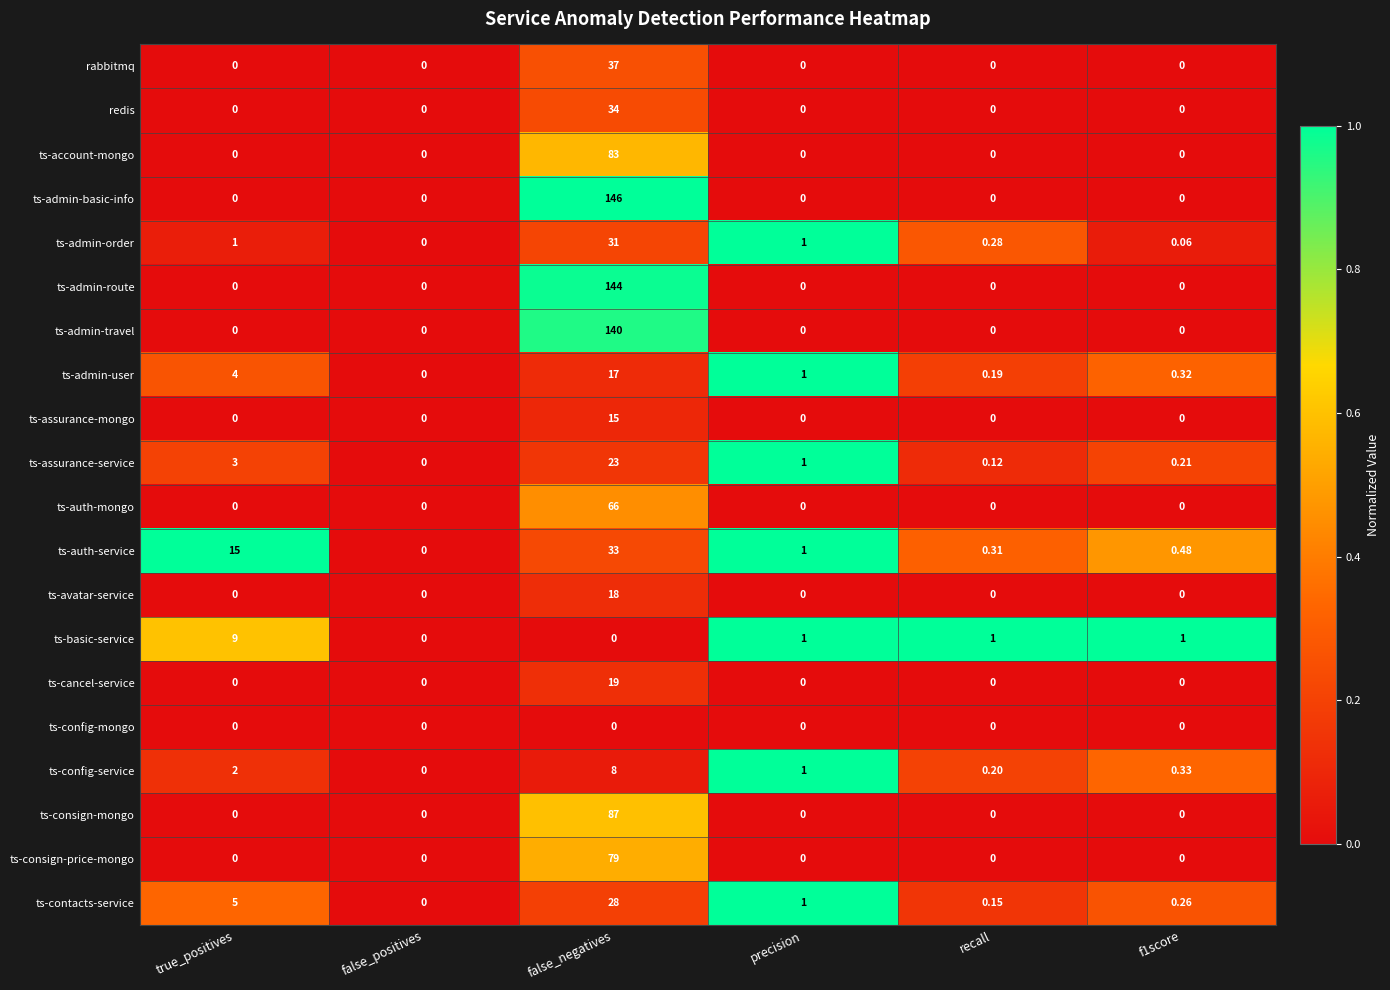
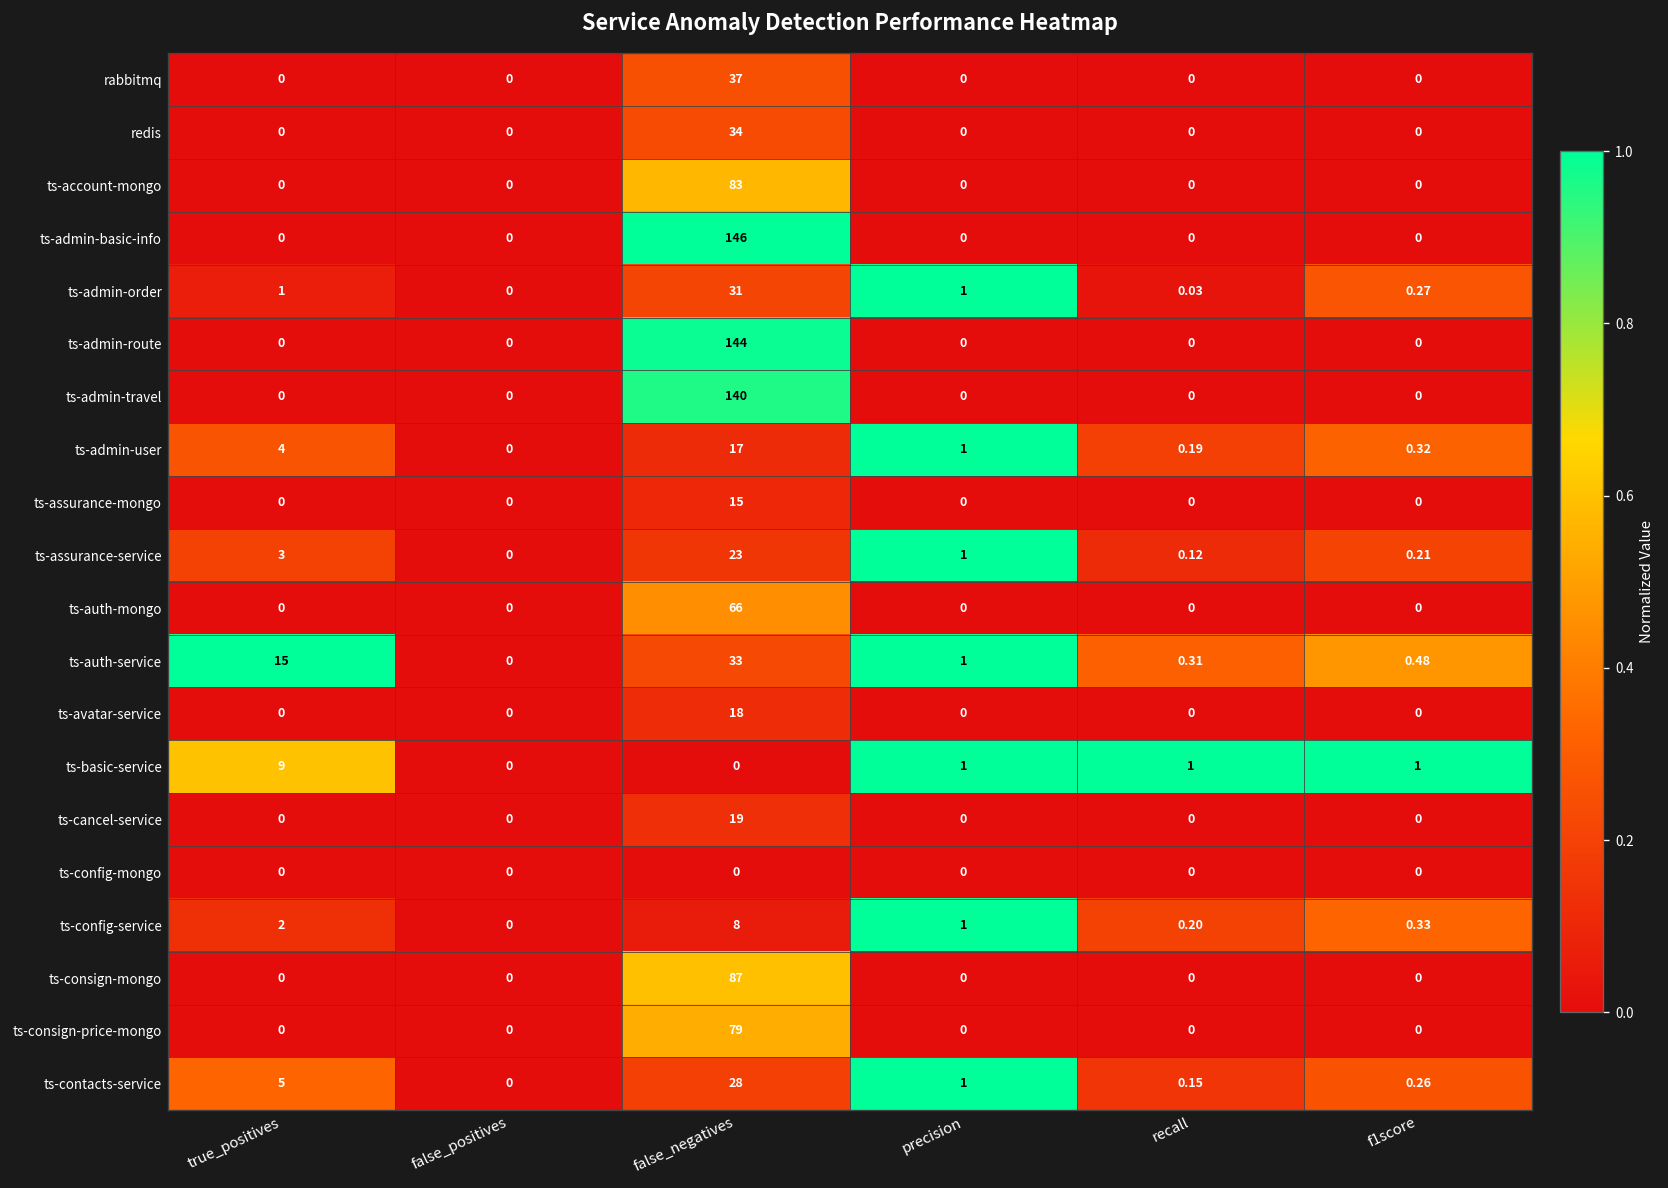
ts-admin-order, recall: 0.28 -> 0.03
ts-admin-order, f1score: 0.06 -> 0.27
